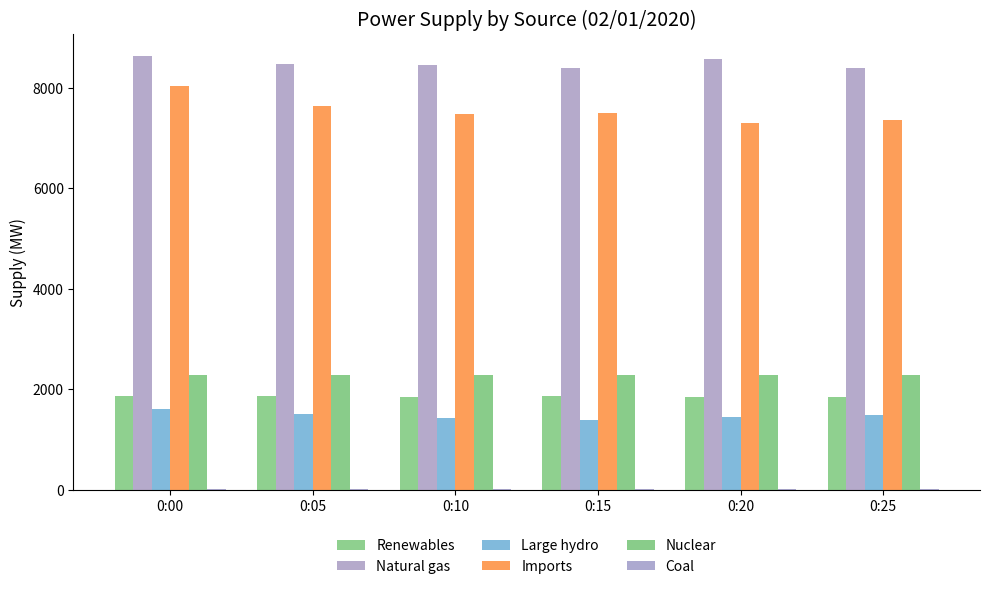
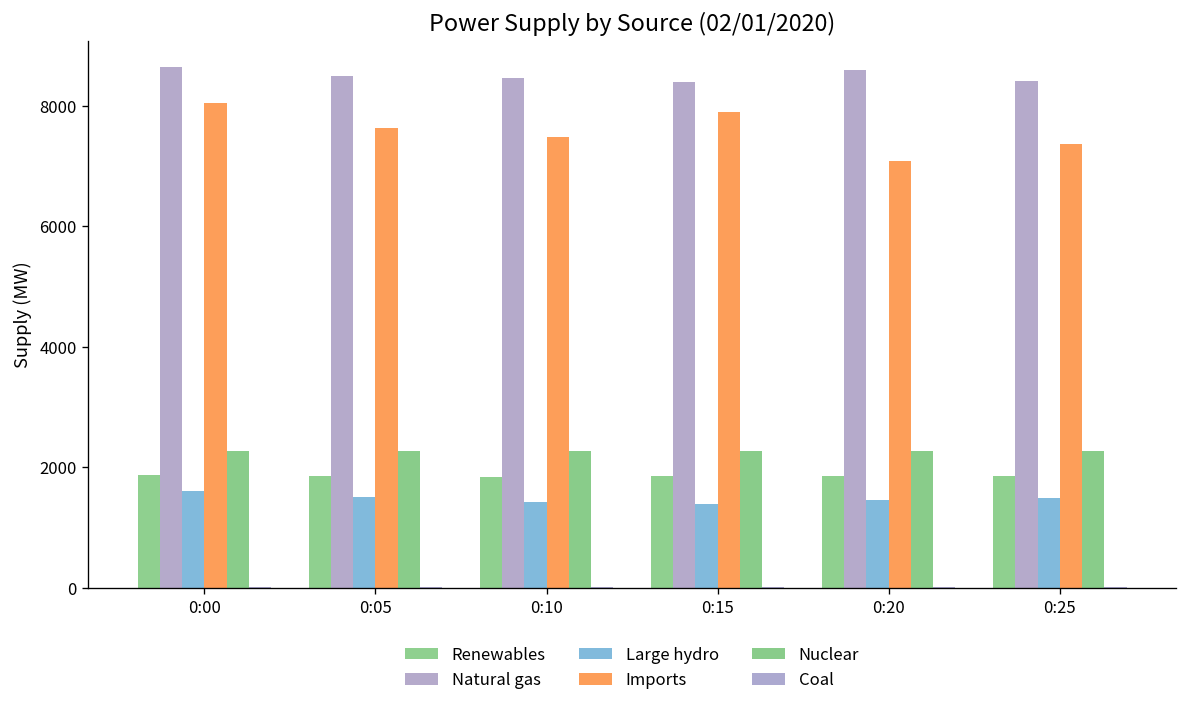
Imports, 0:15: 7500 -> 7900
Imports, 0:20: 7300 -> 7100
